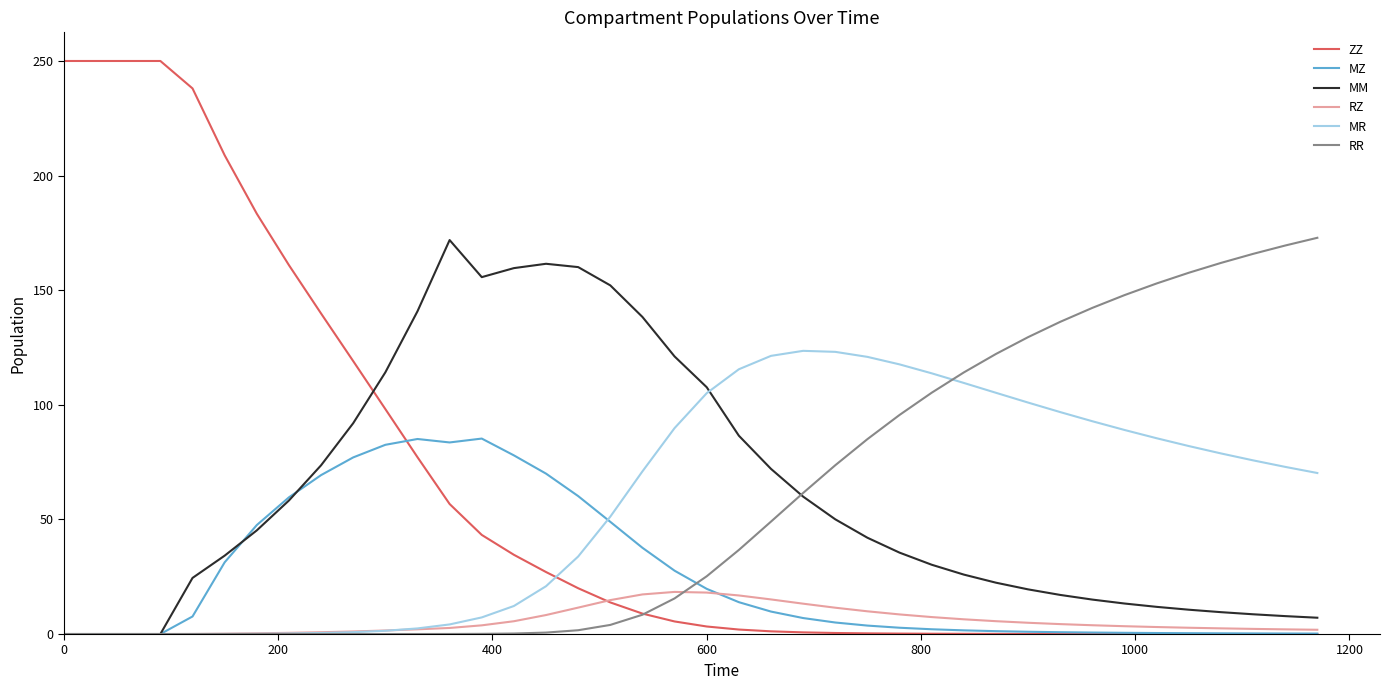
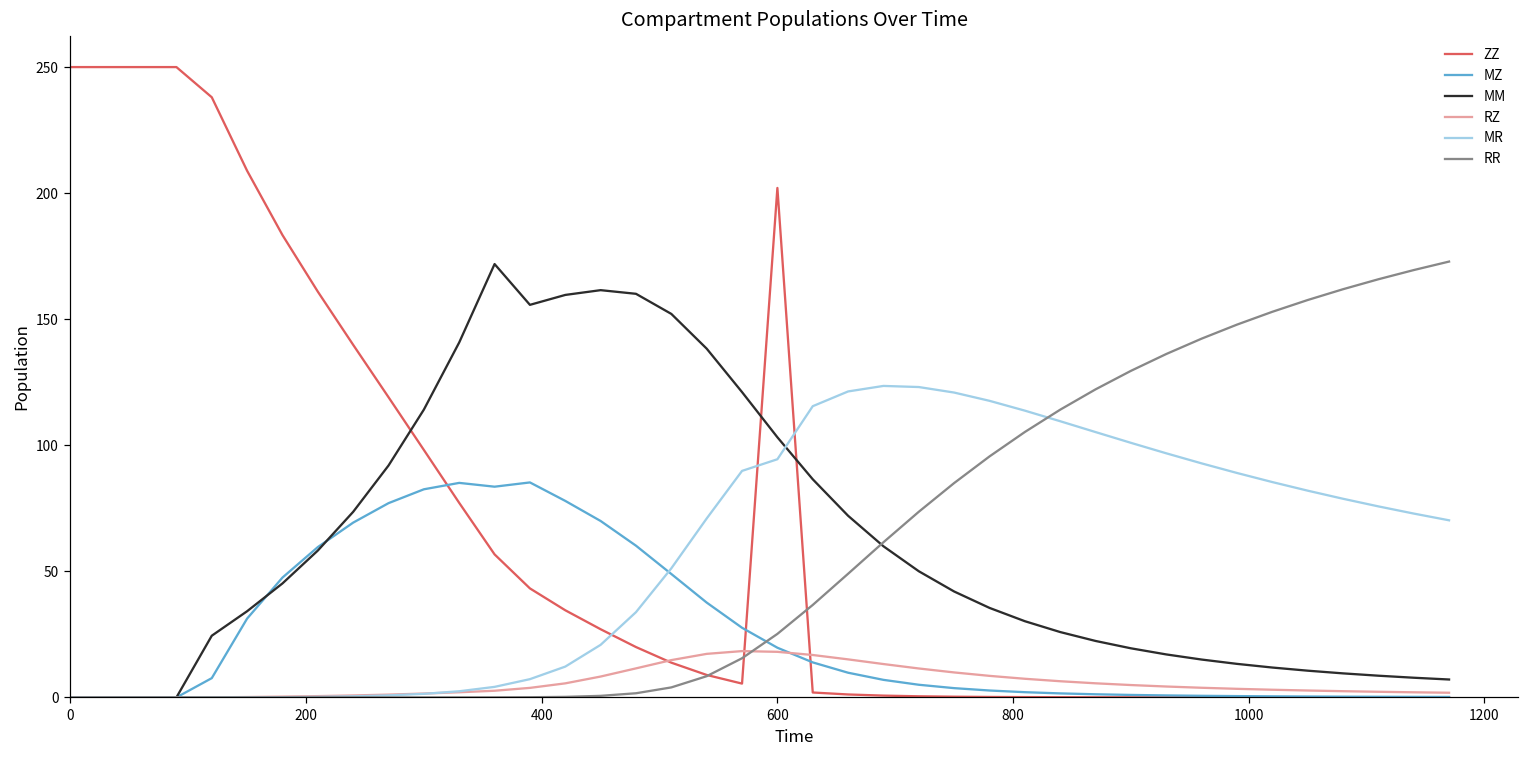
ZZ, 600: 3 -> 202
MM, 600: 108 -> 103
MR, 600: 105 -> 94
